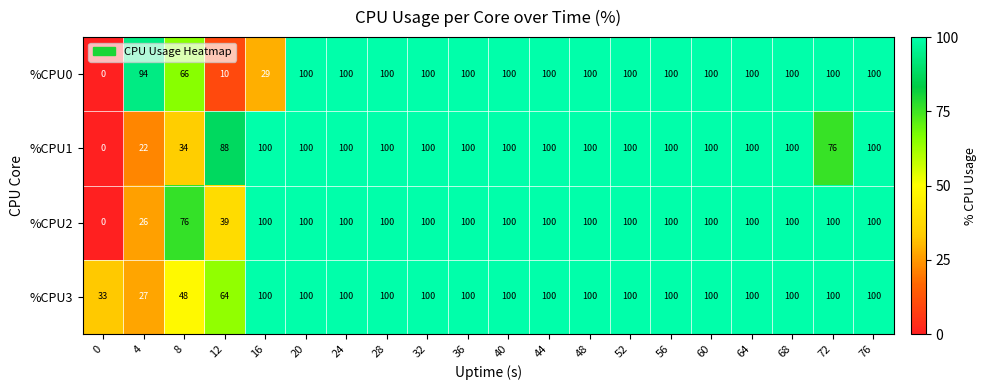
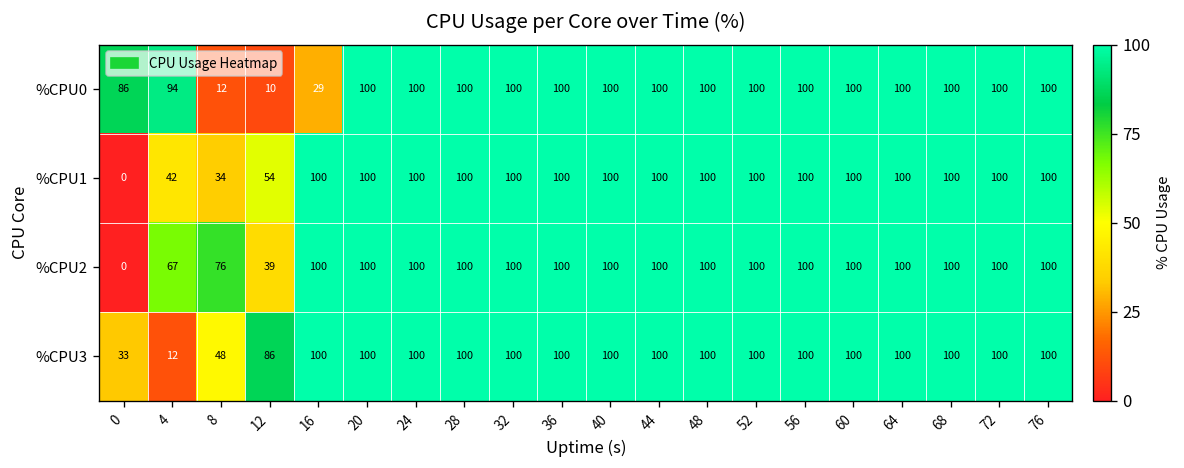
%CPU0, 0: 0 -> 86
%CPU0, 8: 66 -> 12
%CPU1, 4: 22 -> 42
%CPU1, 12: 88 -> 54
%CPU1, 72: 76 -> 100
%CPU2, 4: 26 -> 67
%CPU3, 4: 27 -> 12
%CPU3, 12: 64 -> 86
